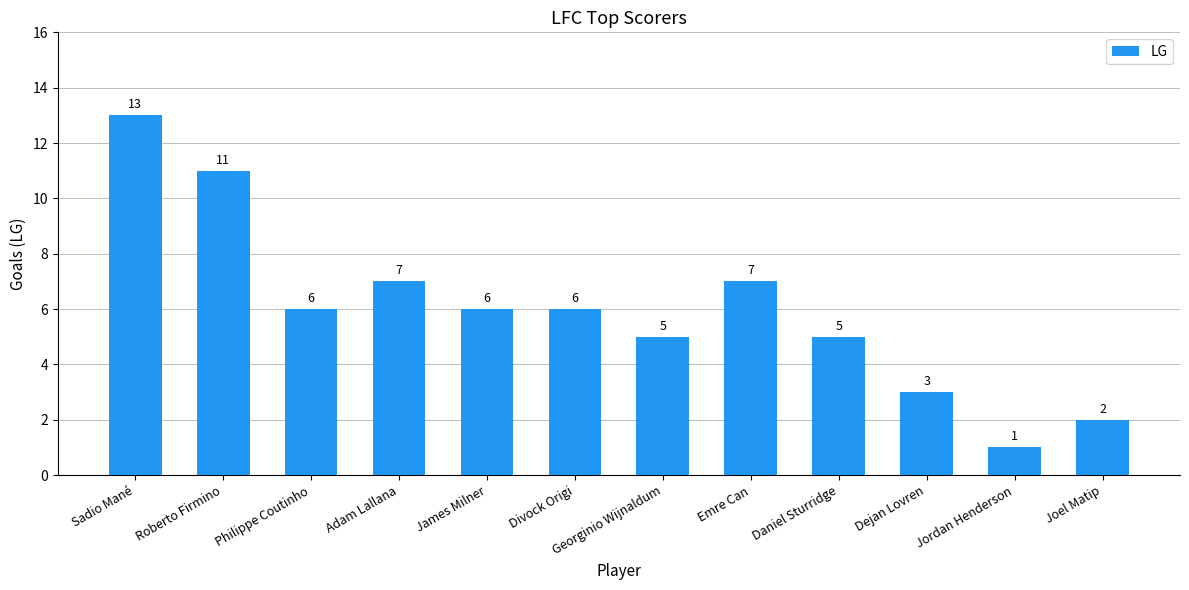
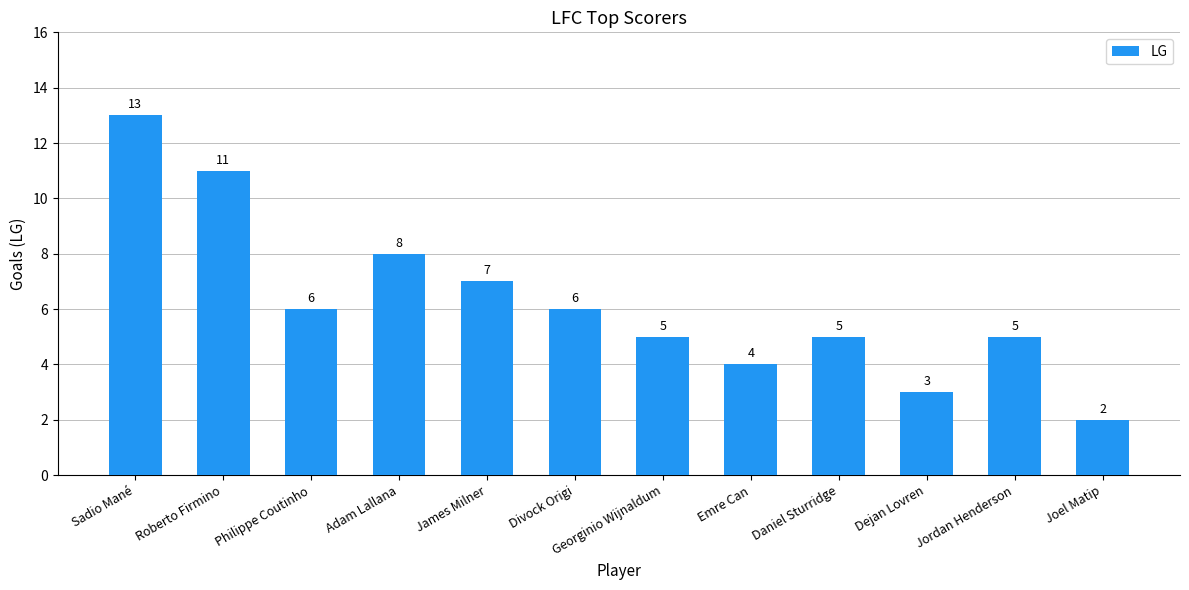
Adam Lallana: 7 -> 8
James Milner: 6 -> 7
Emre Can: 7 -> 4
Jordan Henderson: 1 -> 5
